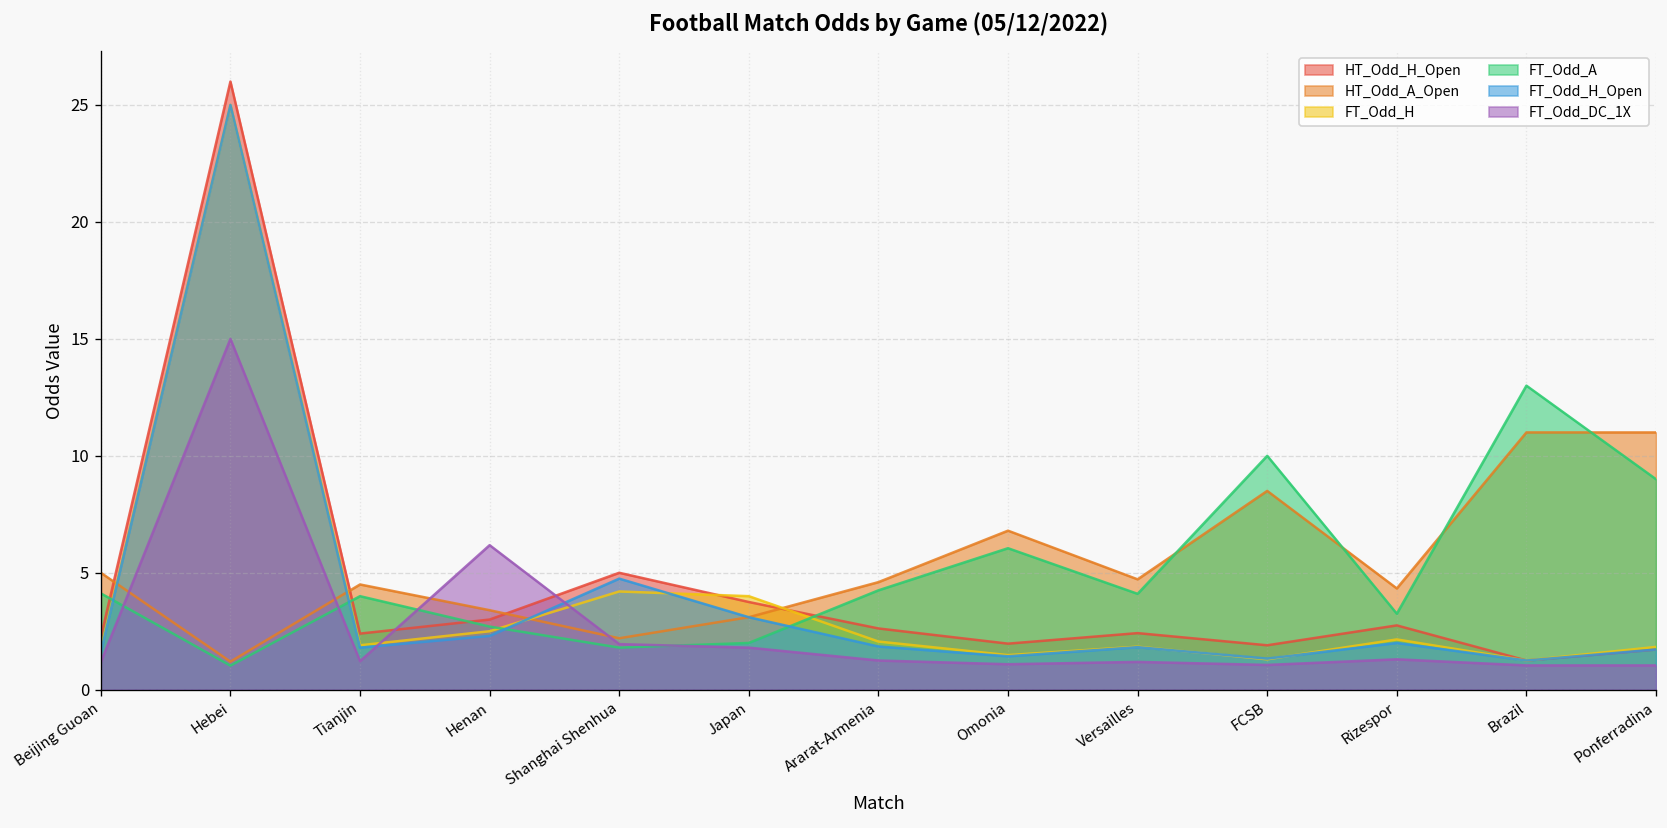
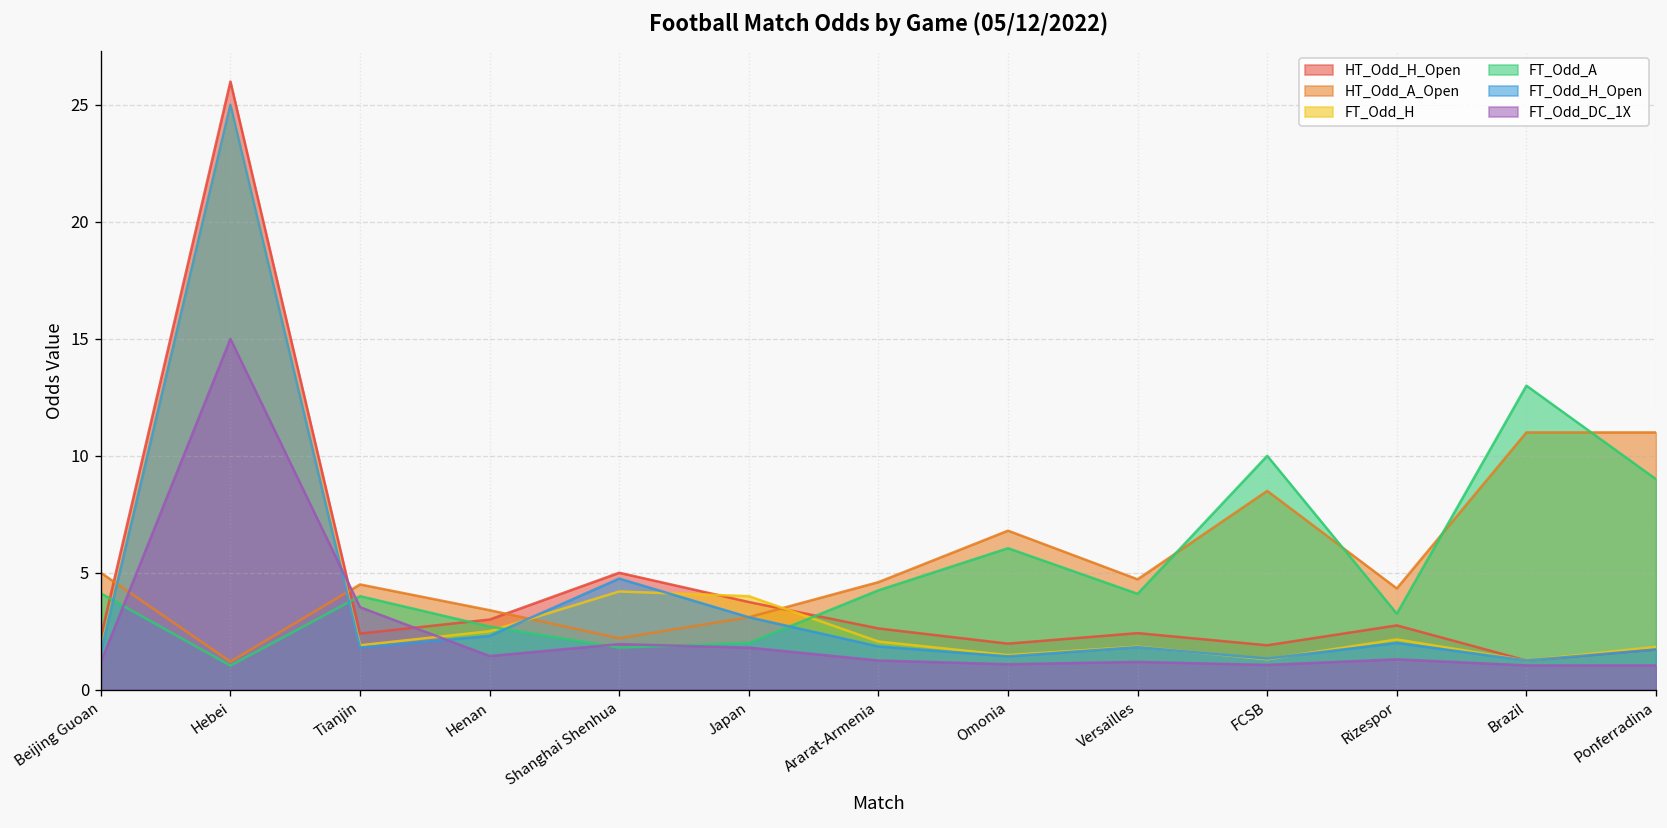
FT_Odd_DC_1X, Tianjin: 1.2 -> 3.5
FT_Odd_DC_1X, Henan: 6.2 -> 1.4
